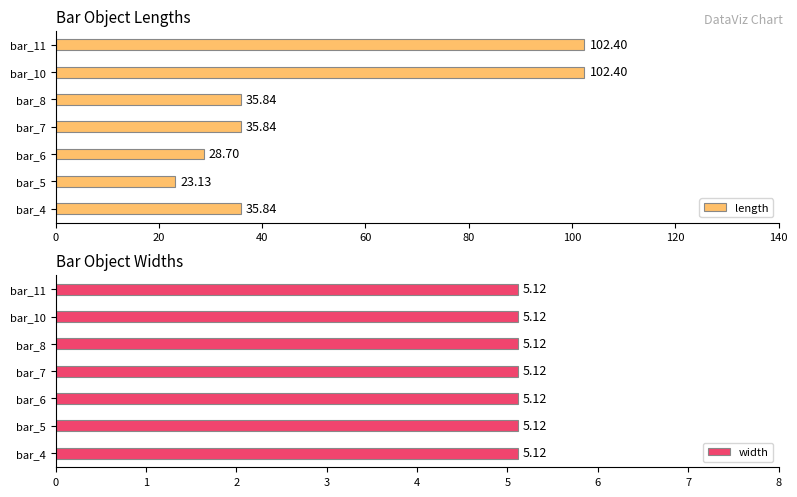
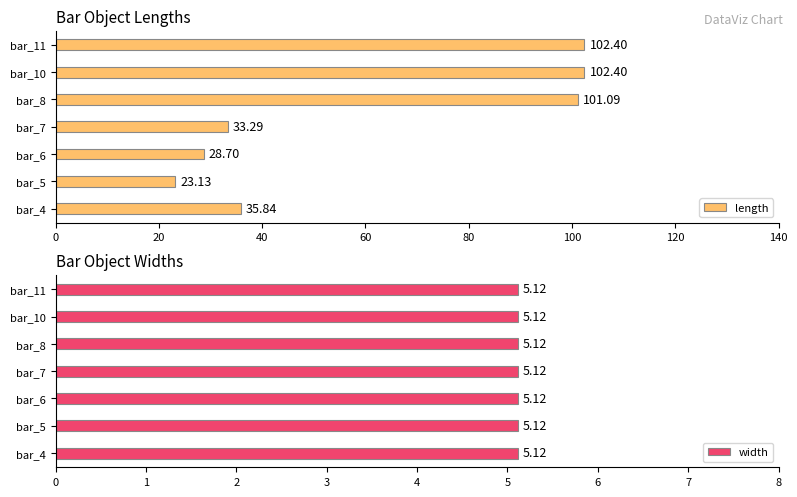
Bar Object Lengths, bar_8: 35.84 -> 101.09
Bar Object Lengths, bar_7: 35.84 -> 33.29
